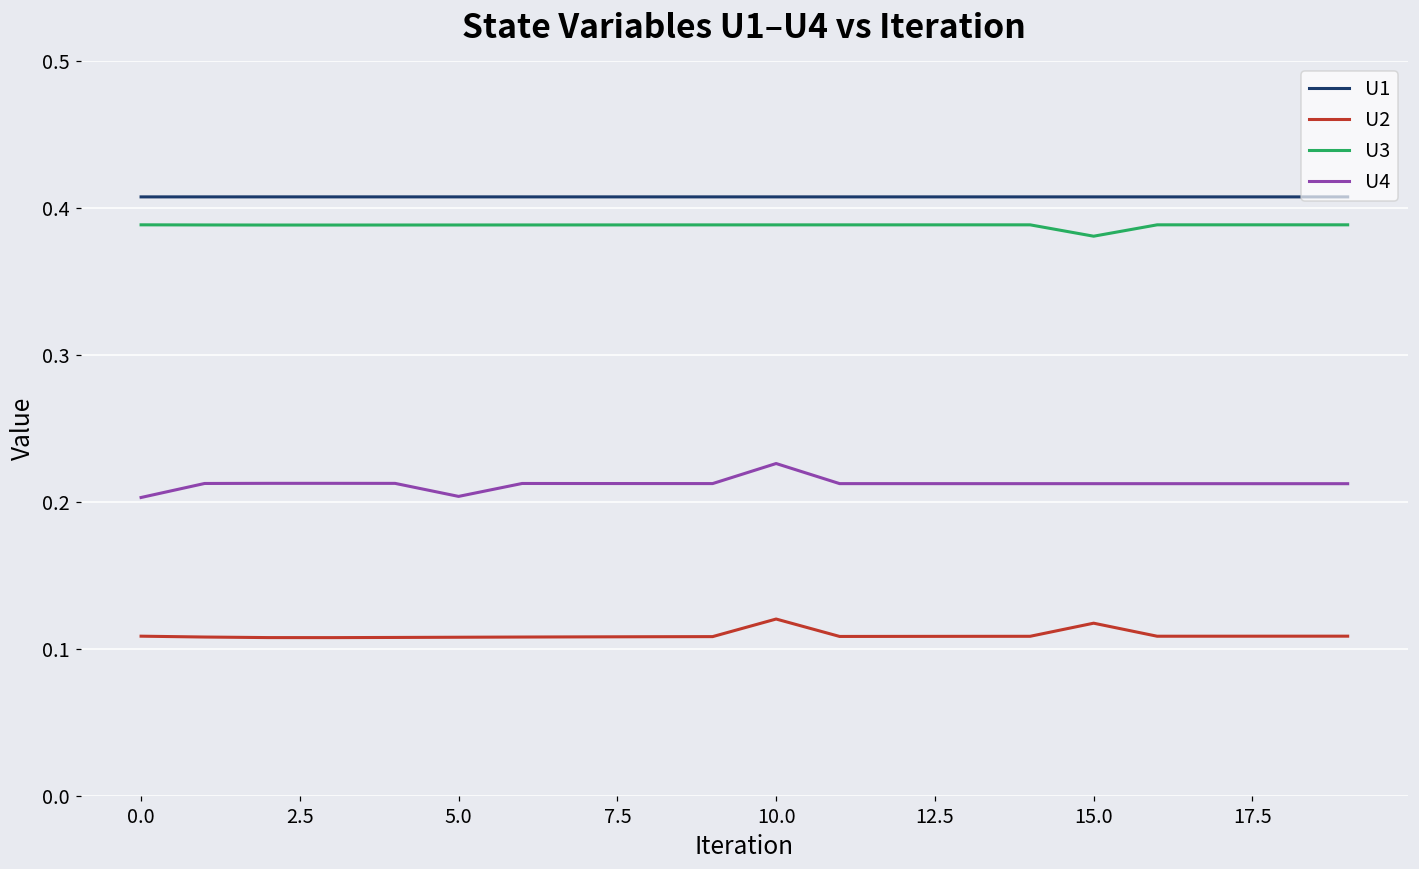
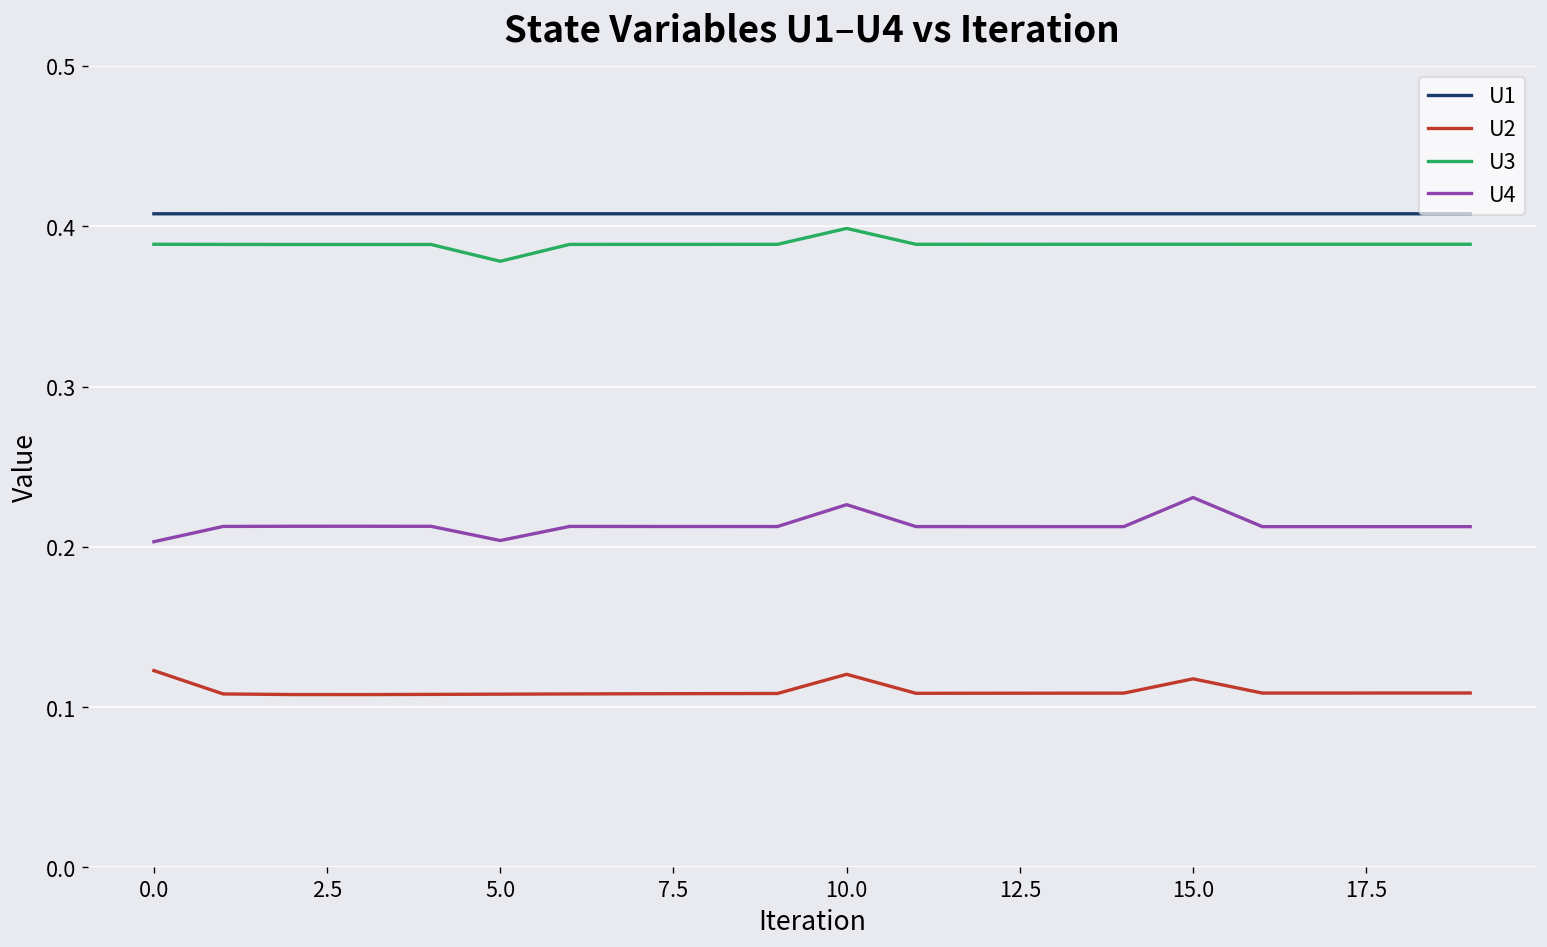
U2, 0.0: 0.109 -> 0.123
U3, 5.0: 0.389 -> 0.378
U3, 10.0: 0.389 -> 0.399
U3, 15.0: 0.381 -> 0.389
U4, 15.0: 0.213 -> 0.231
